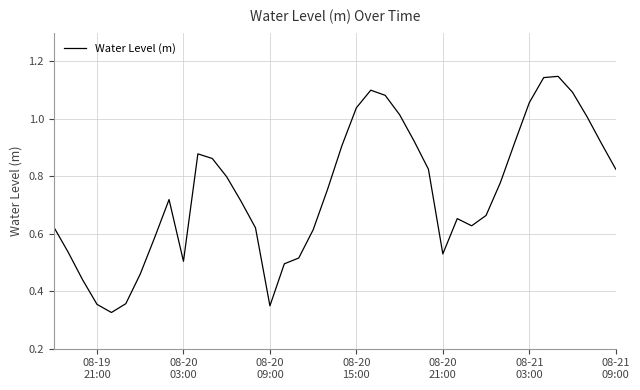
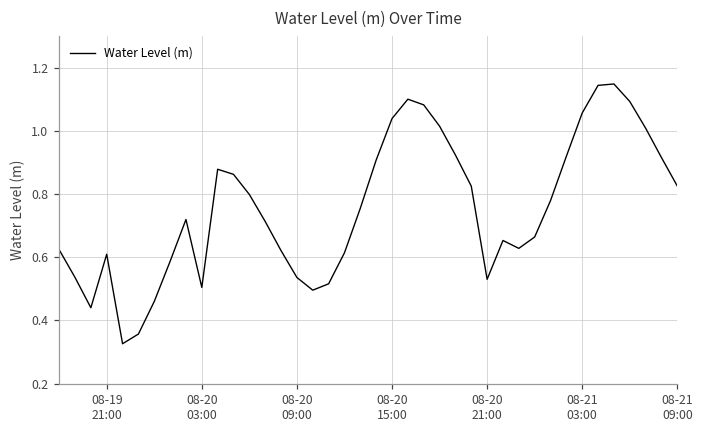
08-19 21:00: 0.35 -> 0.61
08-20 09:00: 0.35 -> 0.54
